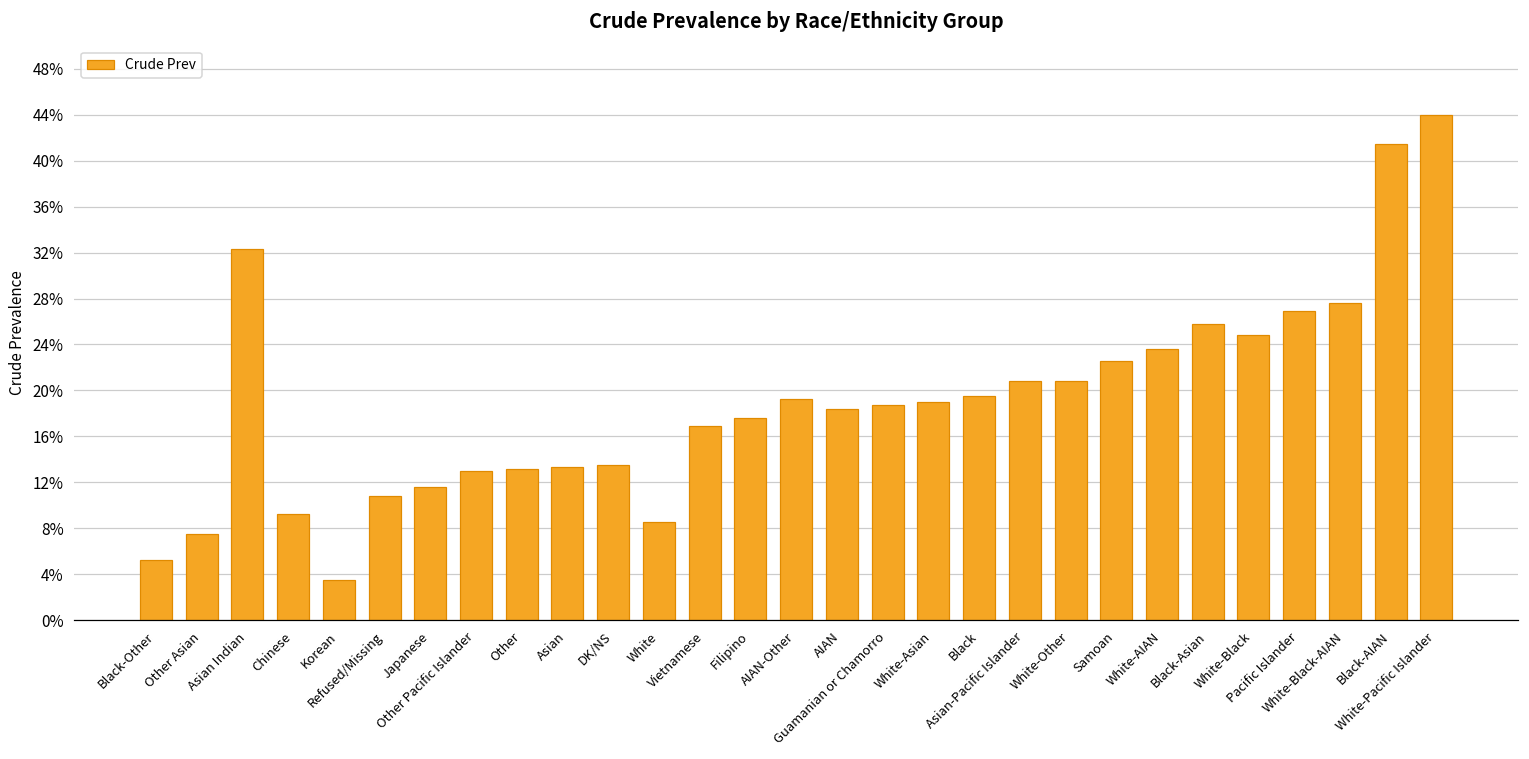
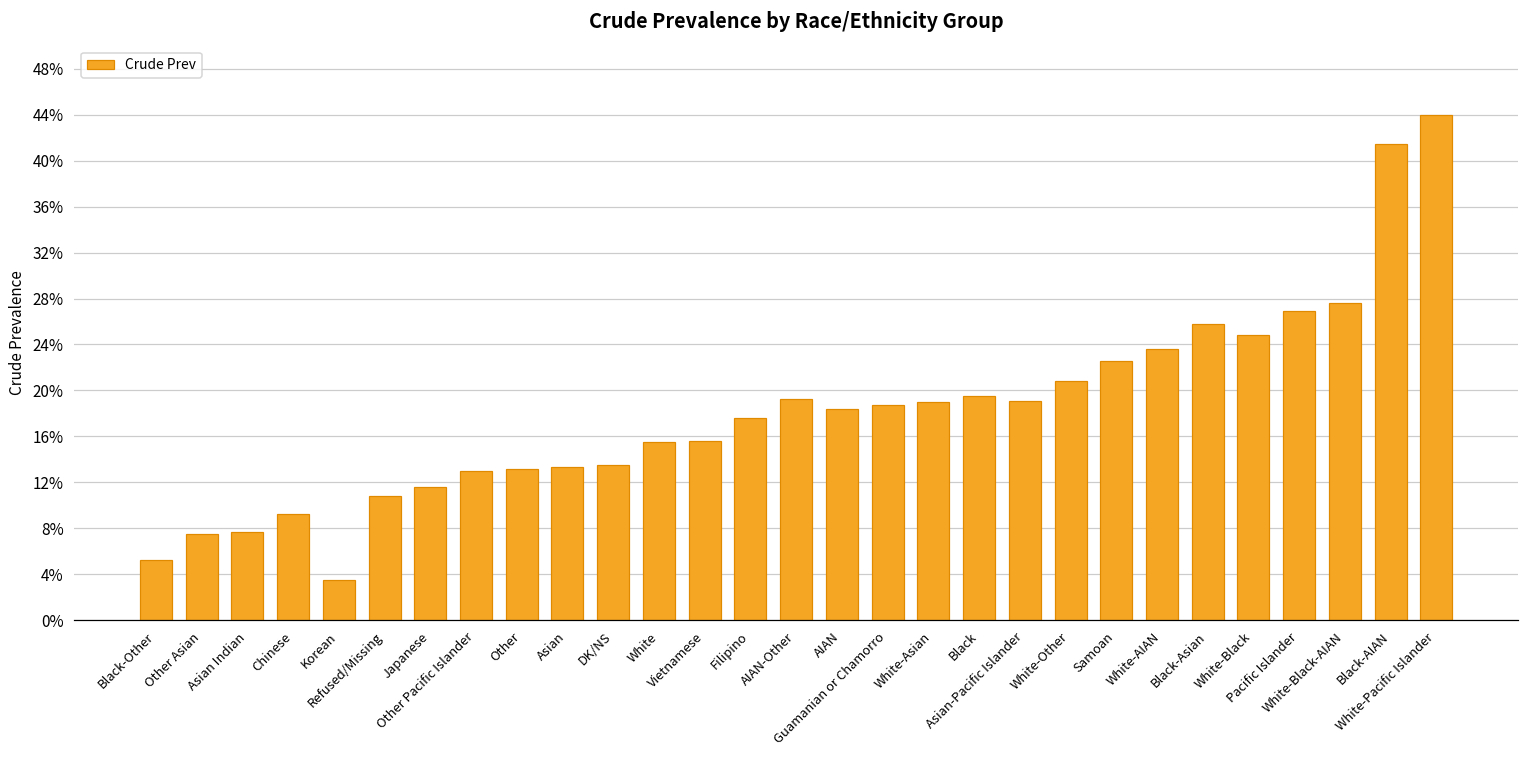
Asian Indian: 32.3% -> 7.6%
White: 8.5% -> 15.5%
Vietnamese: 16.9% -> 15.6%
Asian-Pacific Islander: 20.8% -> 19.1%
